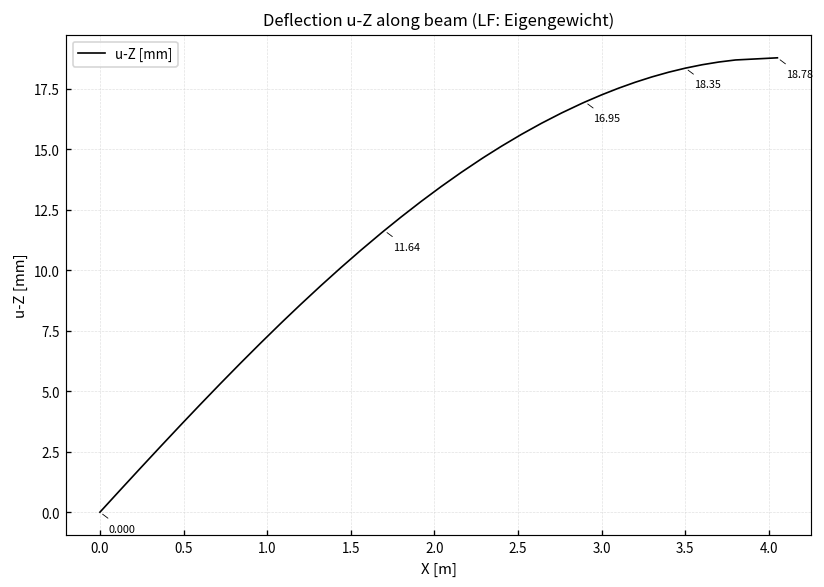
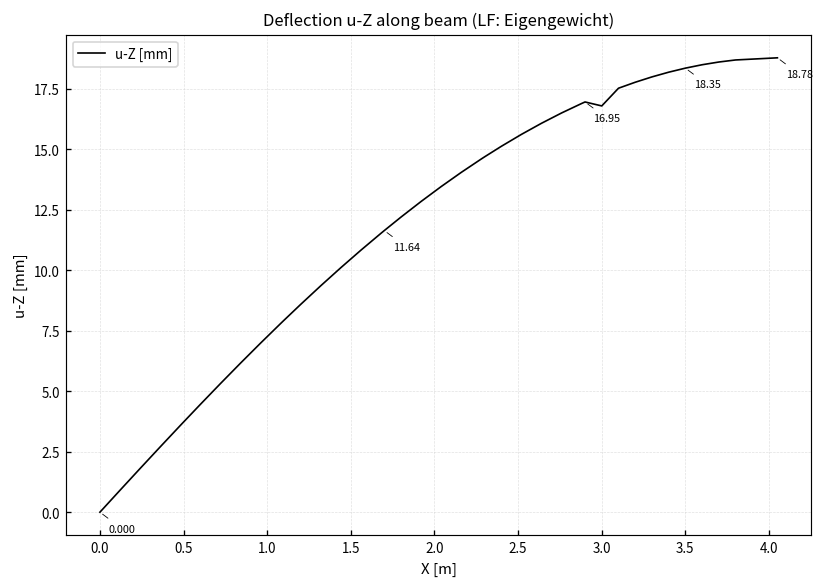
3.0: 17.2 -> 16.8
